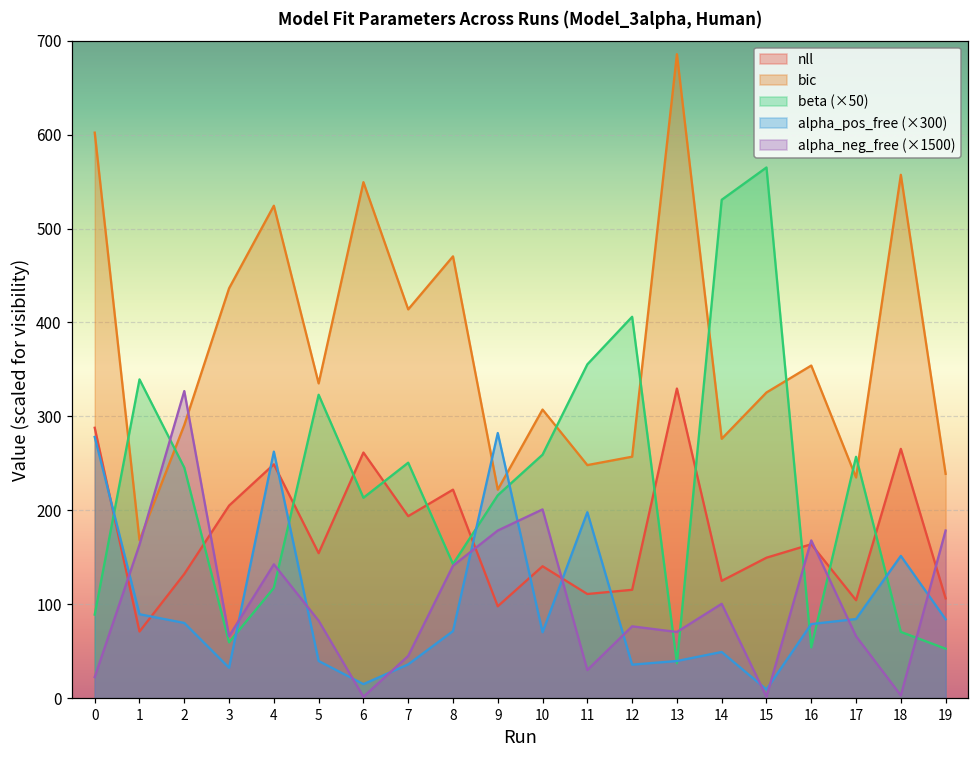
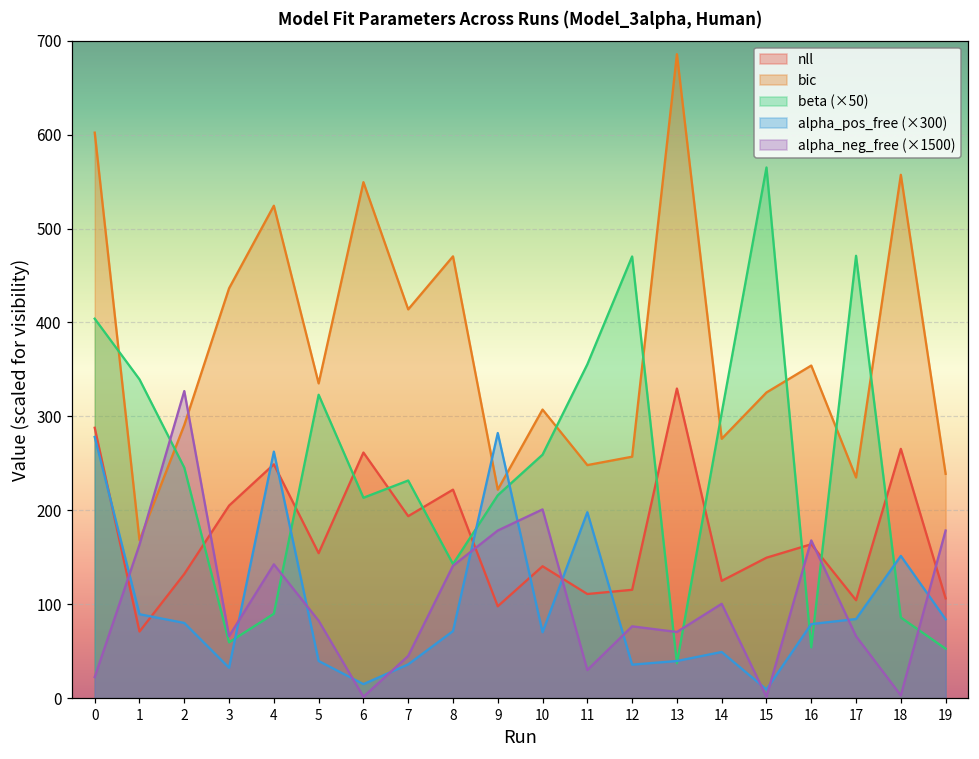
beta (×50), 0: 90 -> 400
beta (×50), 4: 120 -> 90
beta (×50), 7: 250 -> 230
beta (×50), 12: 410 -> 470
beta (×50), 14: 530 -> 300
beta (×50), 17: 260 -> 470
beta (×50), 18: 70 -> 90
